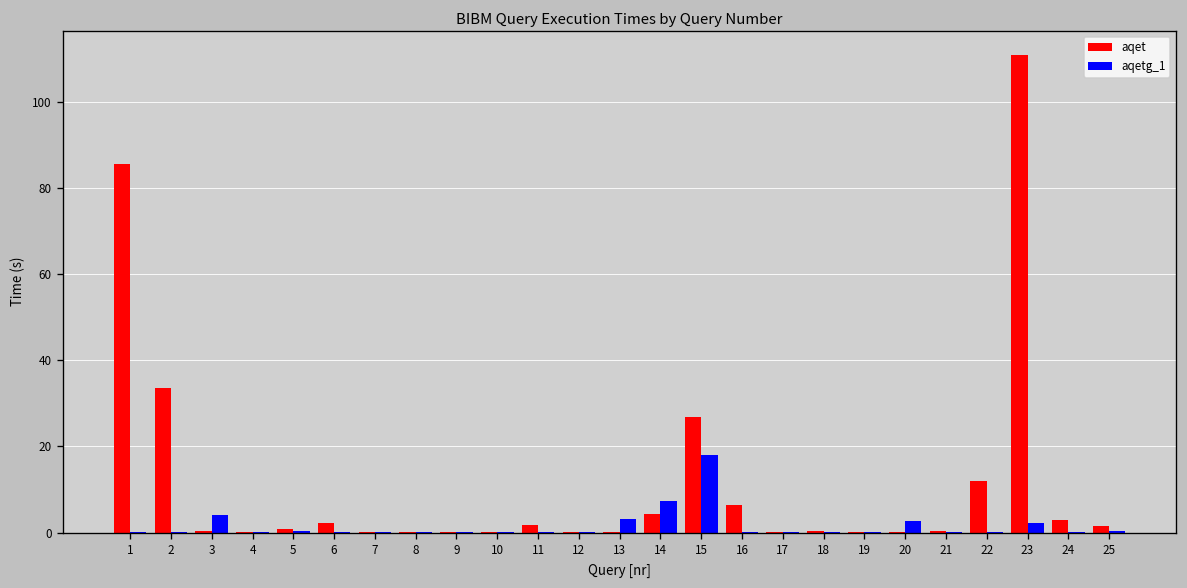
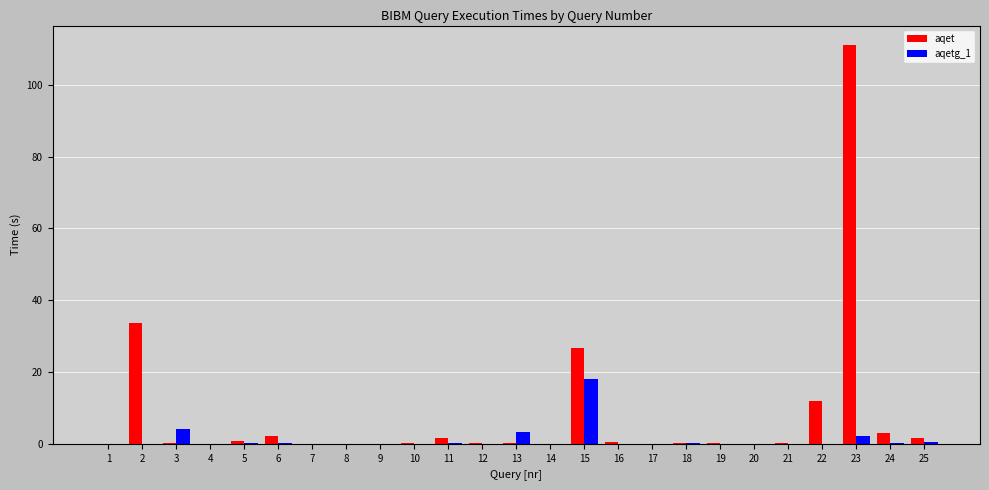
aqet, 1: 85 -> 0
aqet, 14: 4 -> 0
aqetg_1, 14: 7 -> 0
aqet, 16: 6 -> 0
aqetg_1, 20: 3 -> 0
